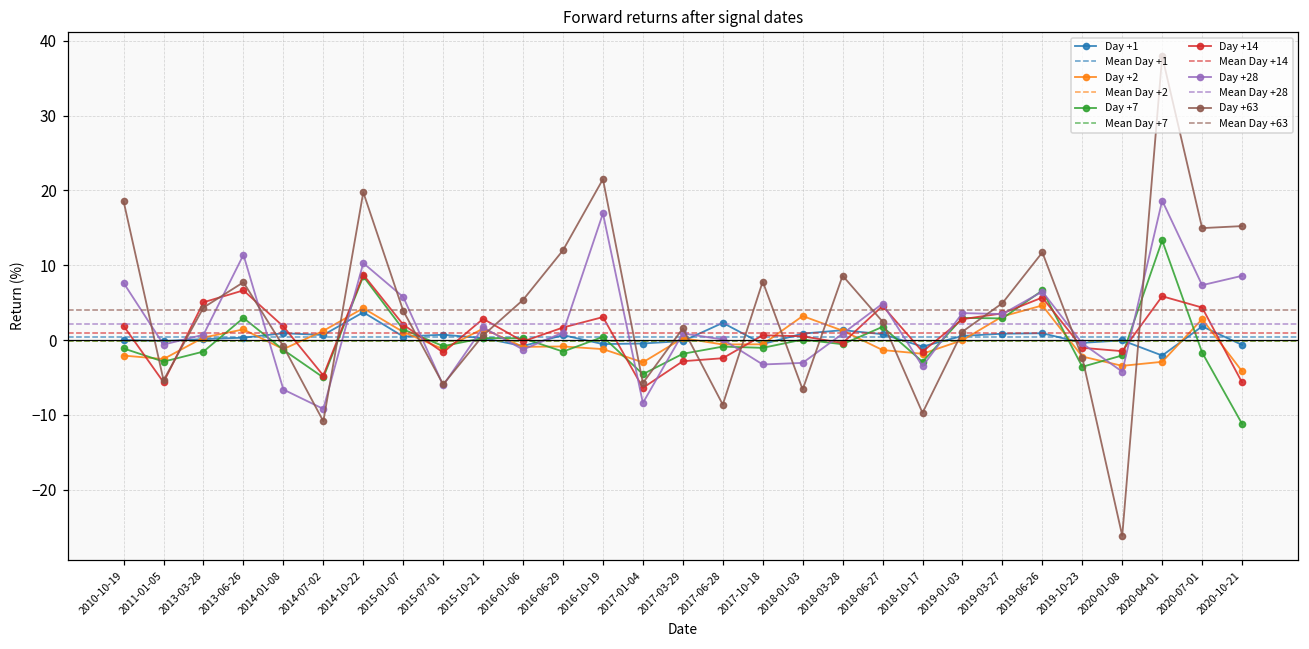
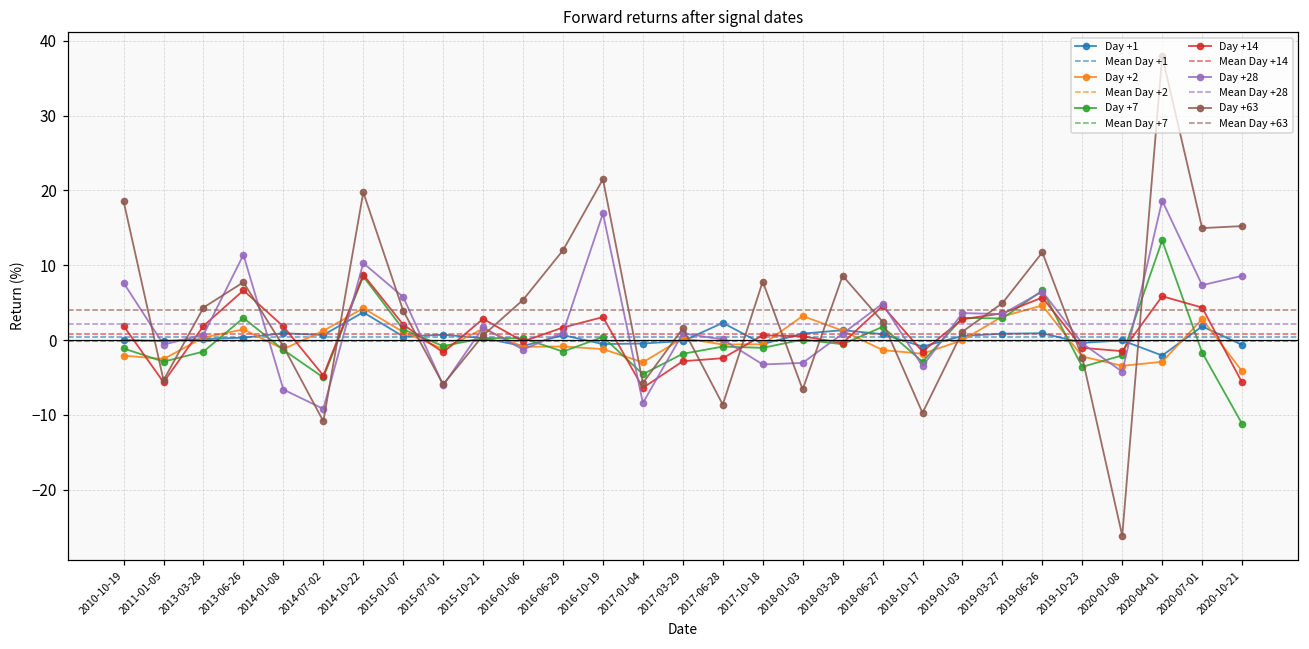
Day +14, 2013-03-28: 5 -> 2
